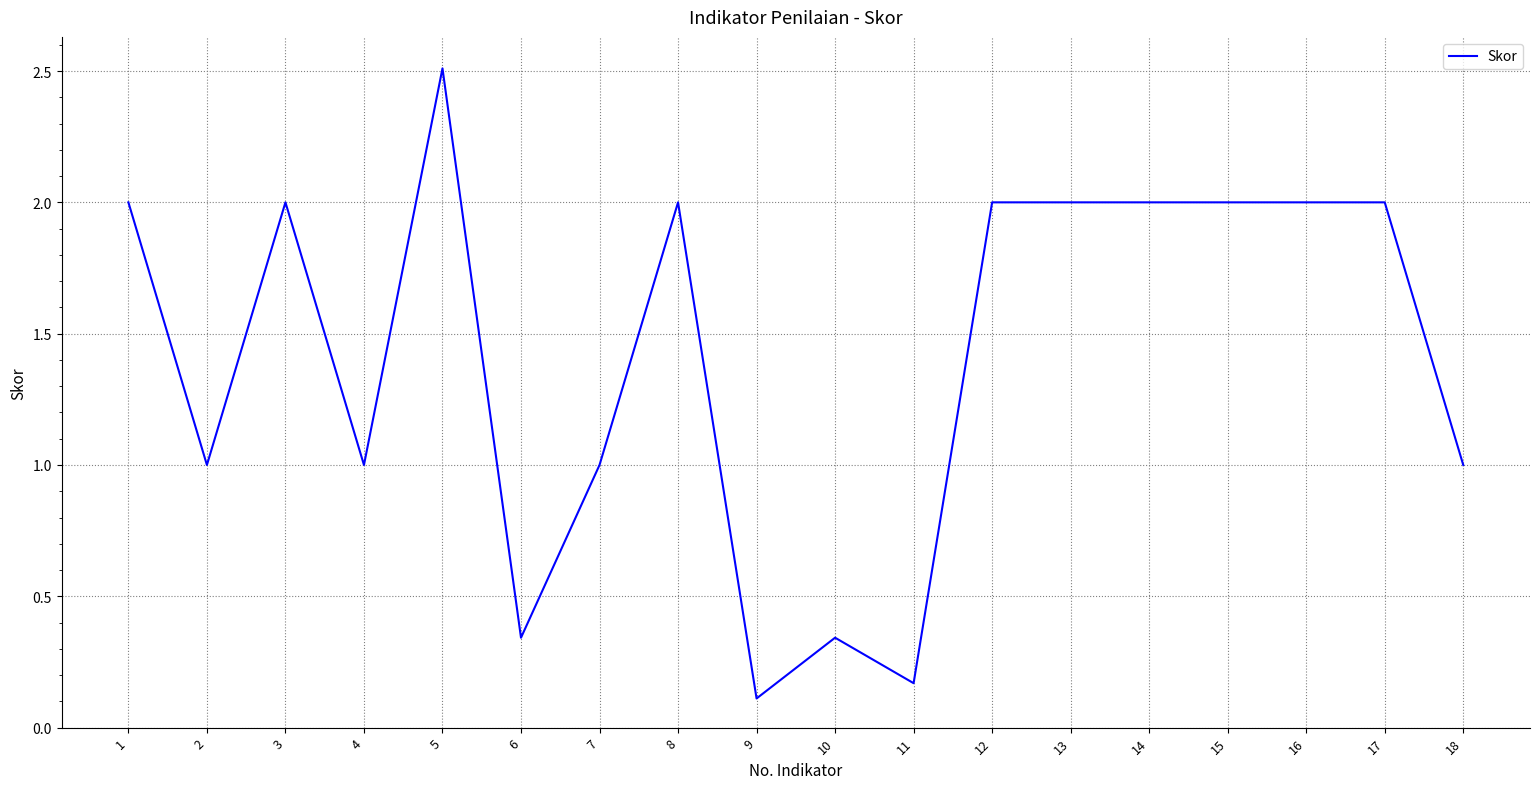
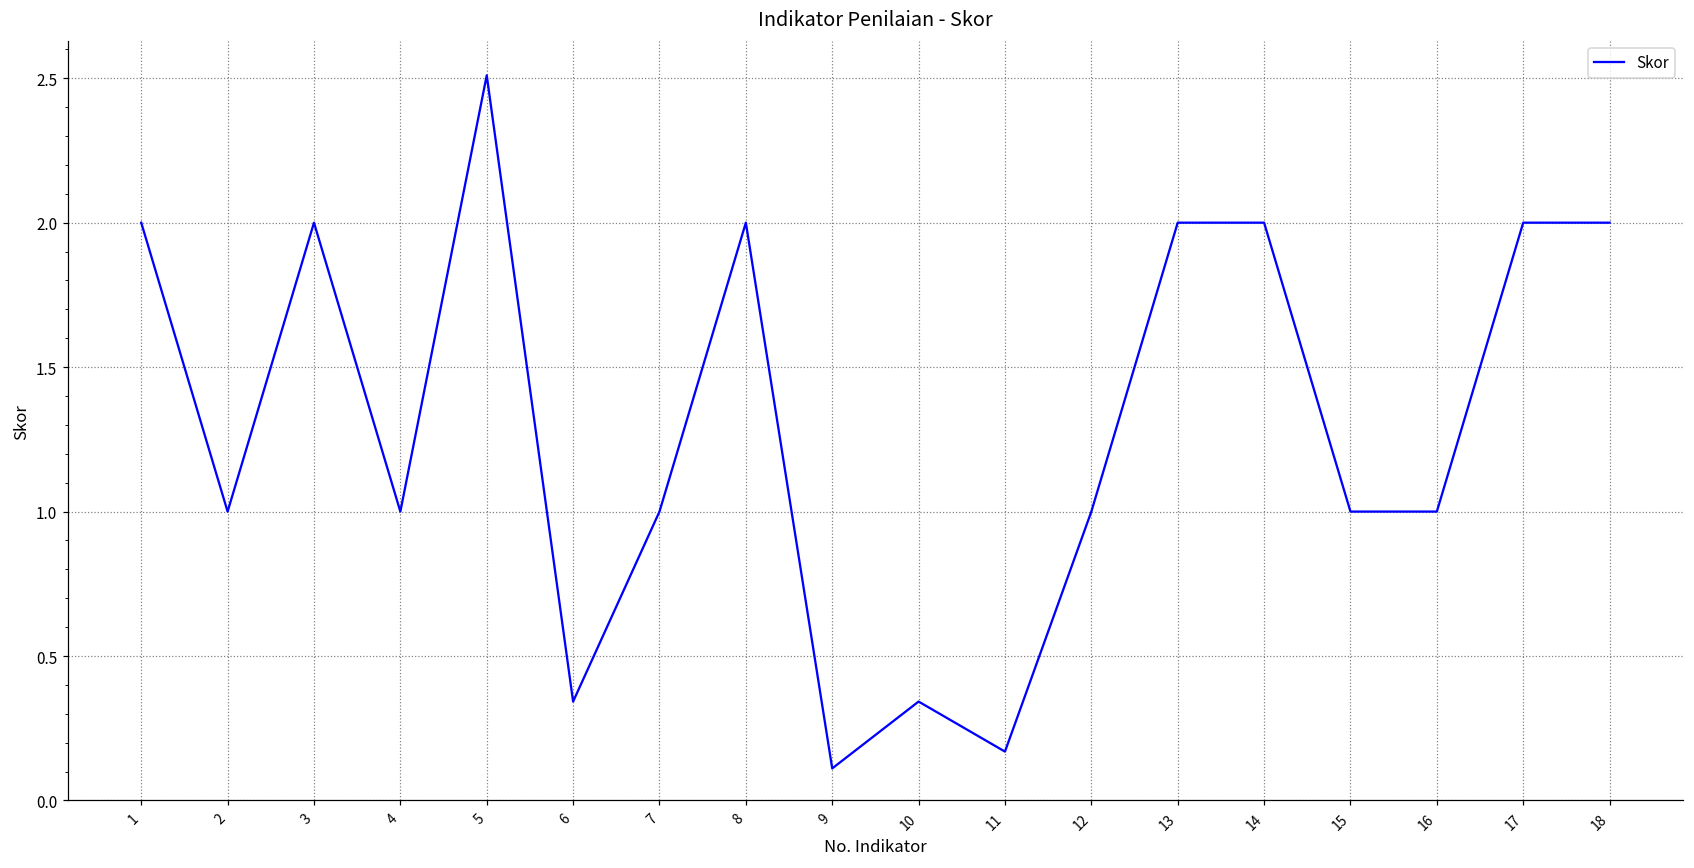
12: 2 -> 1
15: 2 -> 1
16: 2 -> 1
18: 1 -> 2
